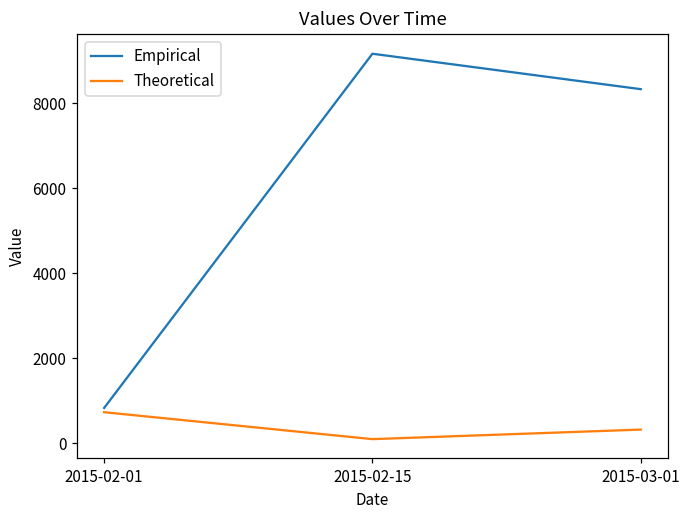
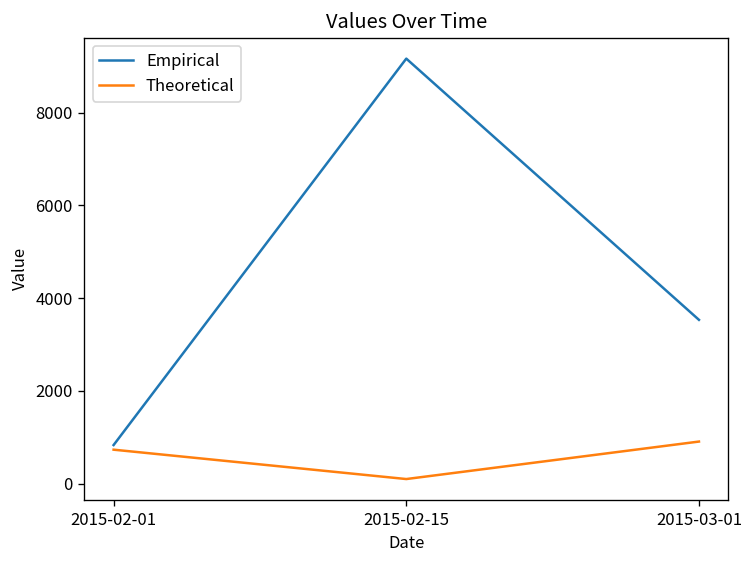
Empirical, 2015-03-01: 8300 -> 3500
Theoretical, 2015-03-01: 300 -> 900
